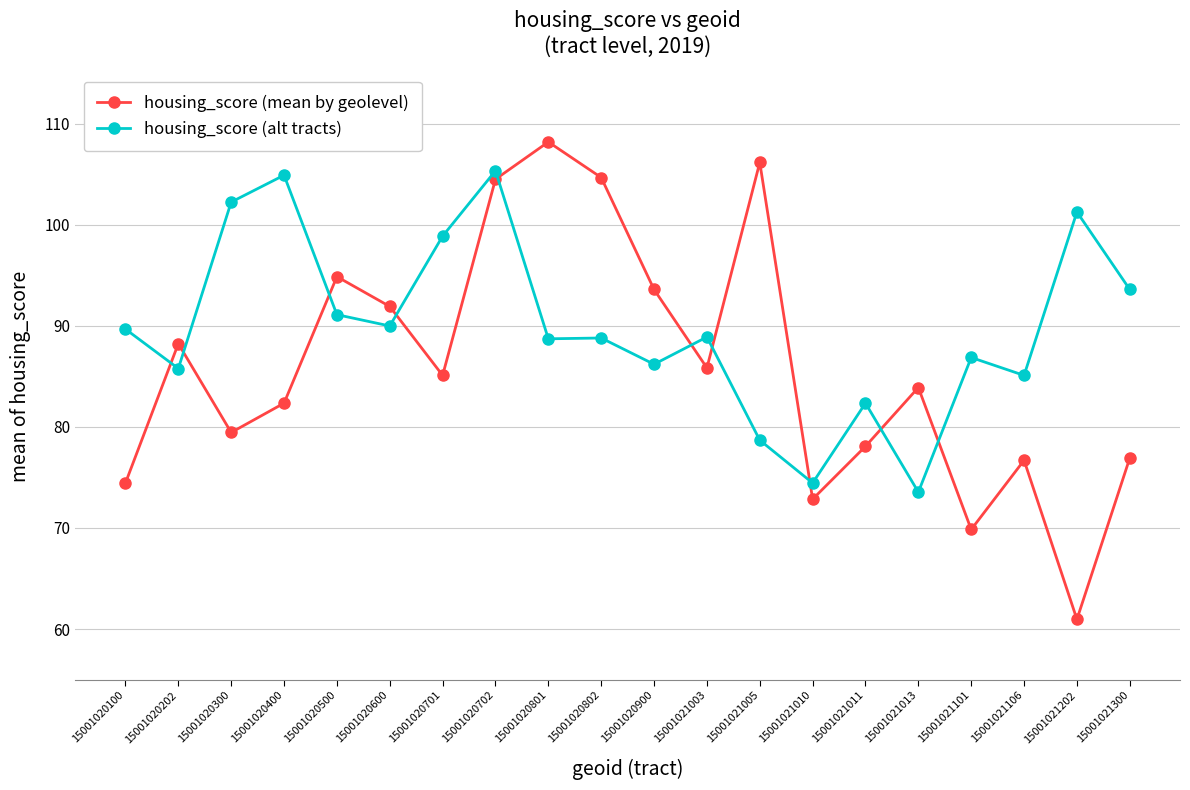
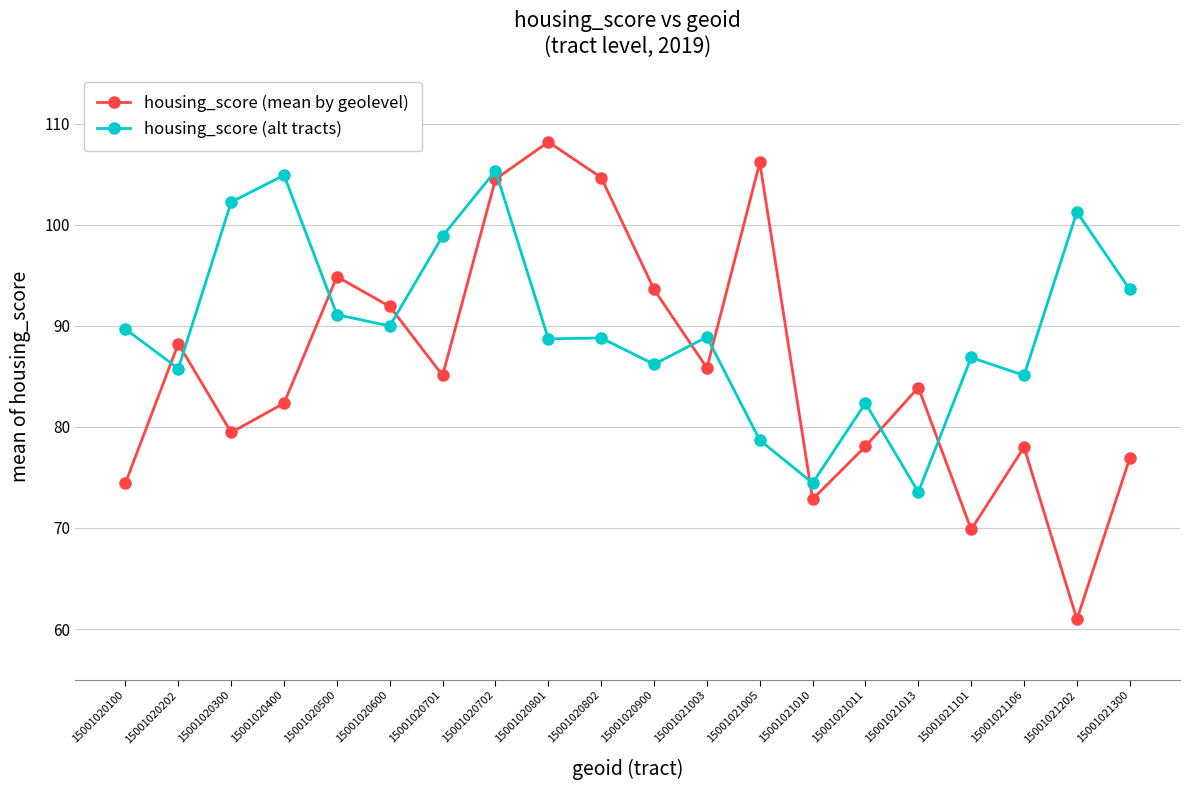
housing_score (mean by geolevel), 15001021106: 76.7 -> 78.0
